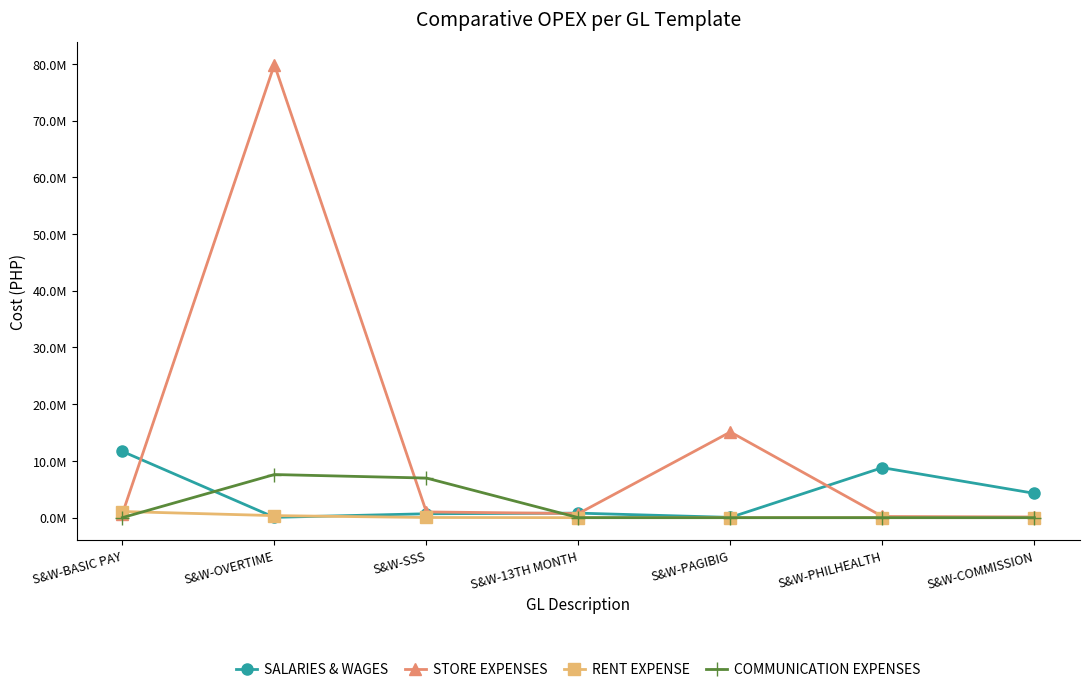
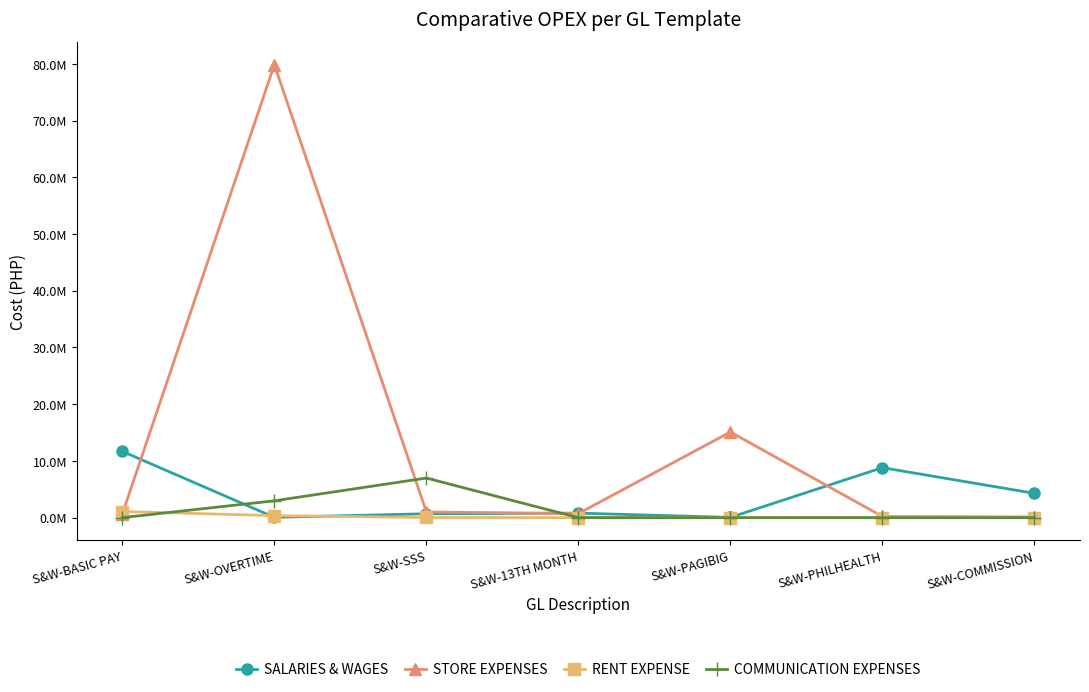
COMMUNICATION EXPENSES, S&W-OVERTIME: 8000000 -> 3000000
